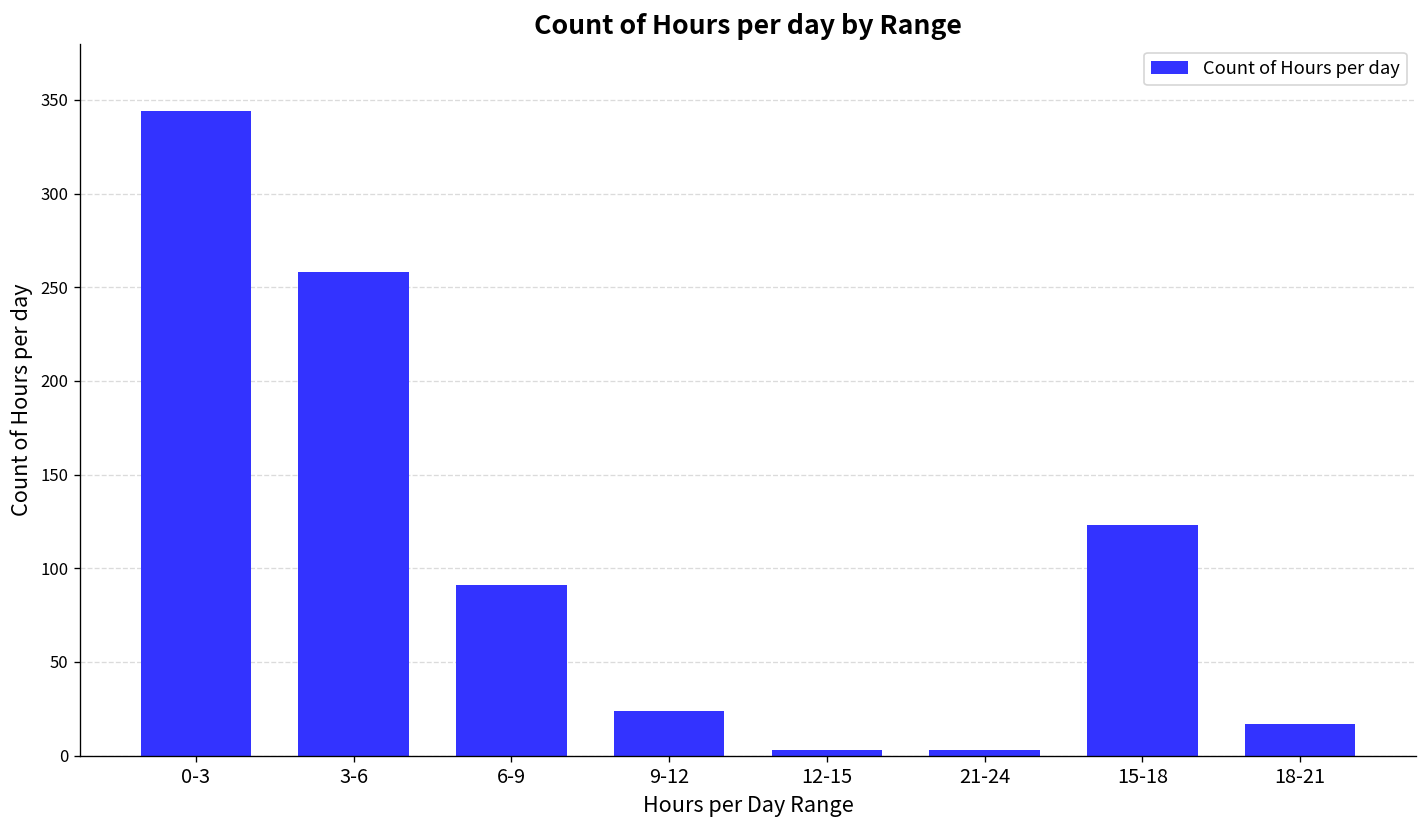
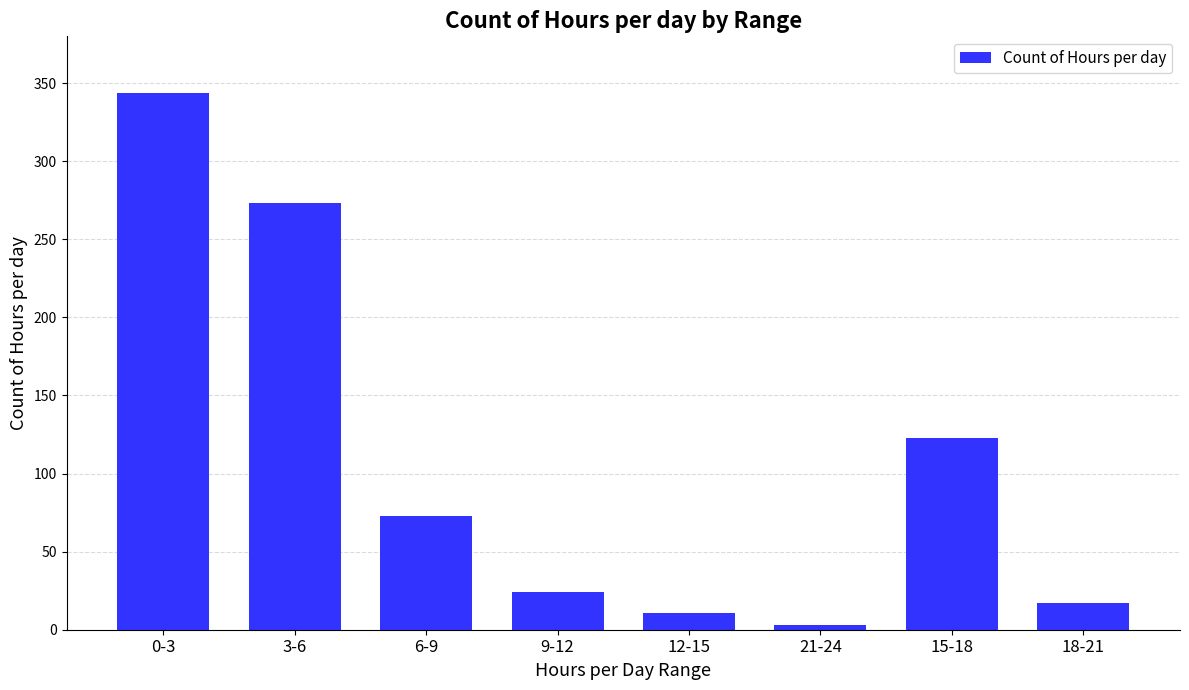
3-6: 258 -> 273
6-9: 91 -> 73
12-15: 3 -> 11
